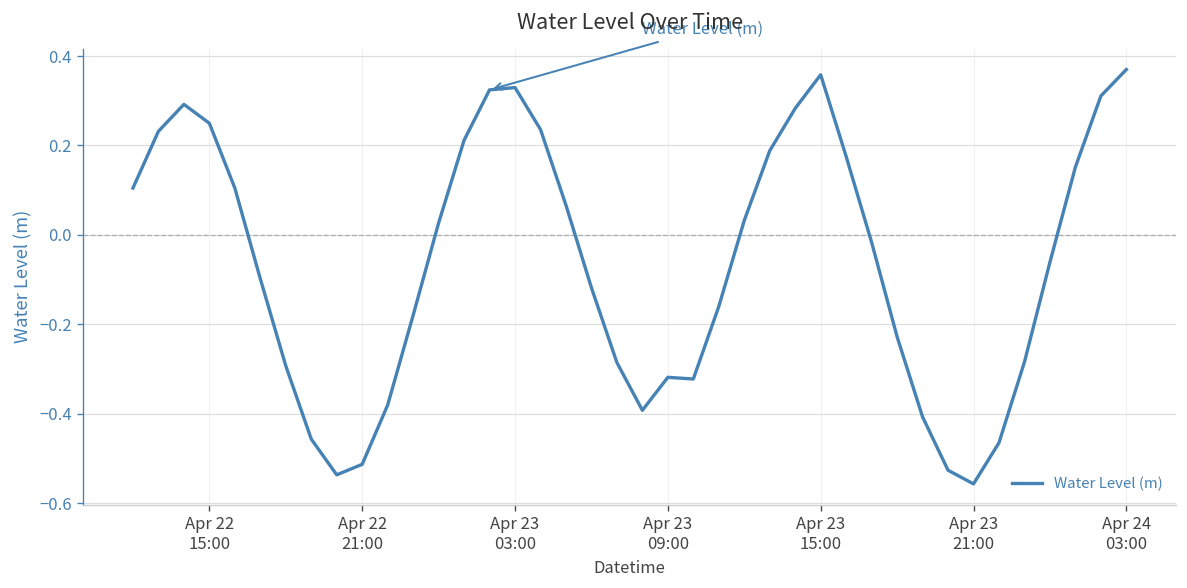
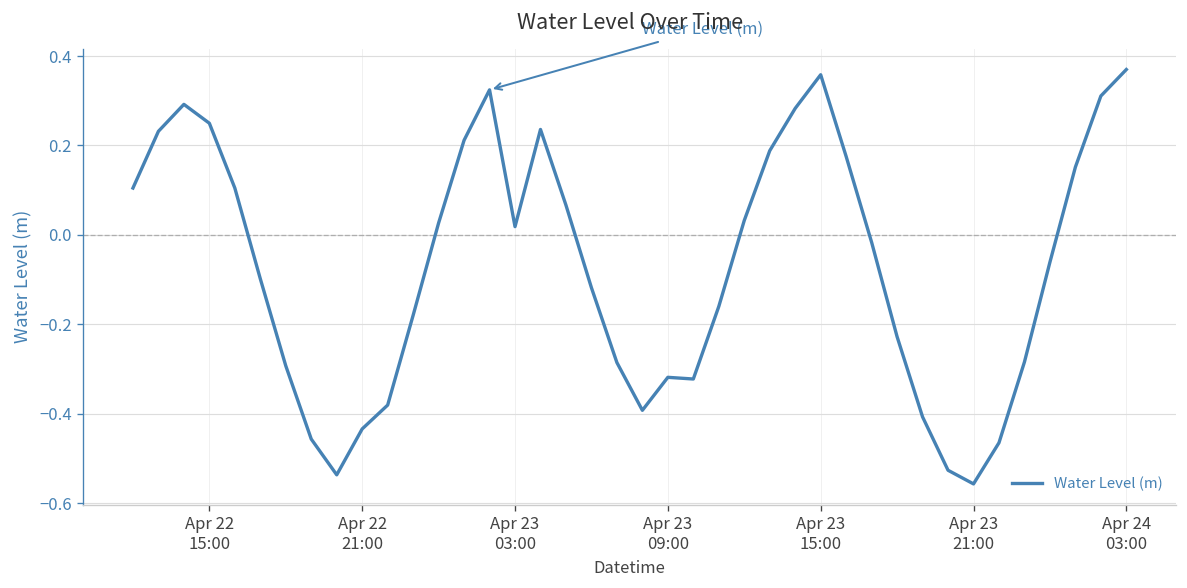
Apr 22 21:00: -0.51 -> -0.43
Apr 23 03:00: 0.33 -> 0.02
